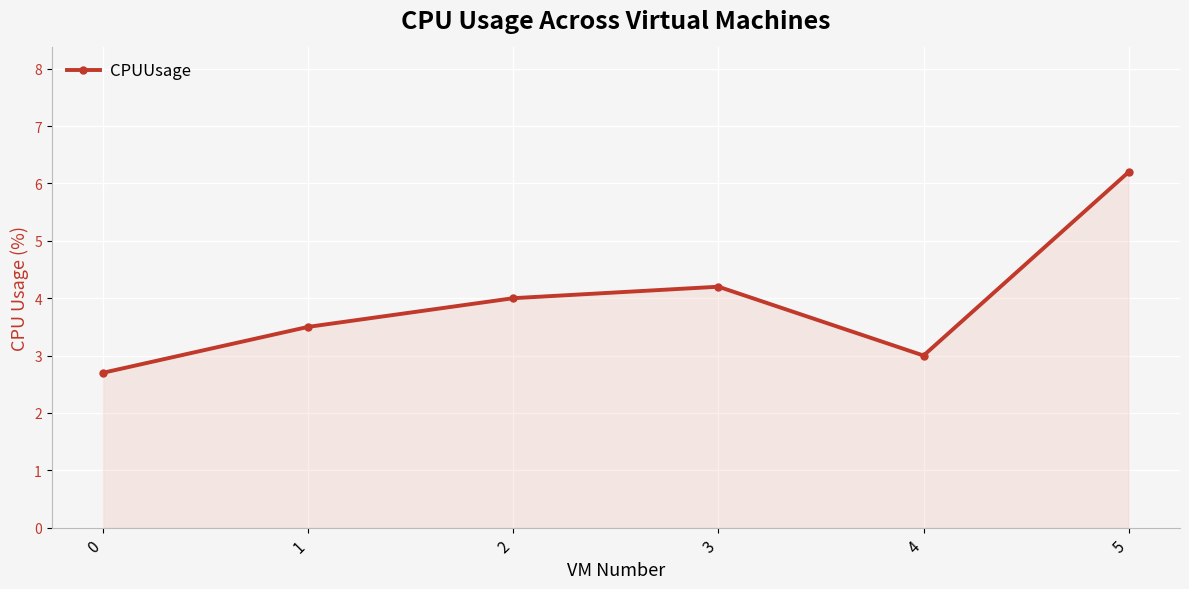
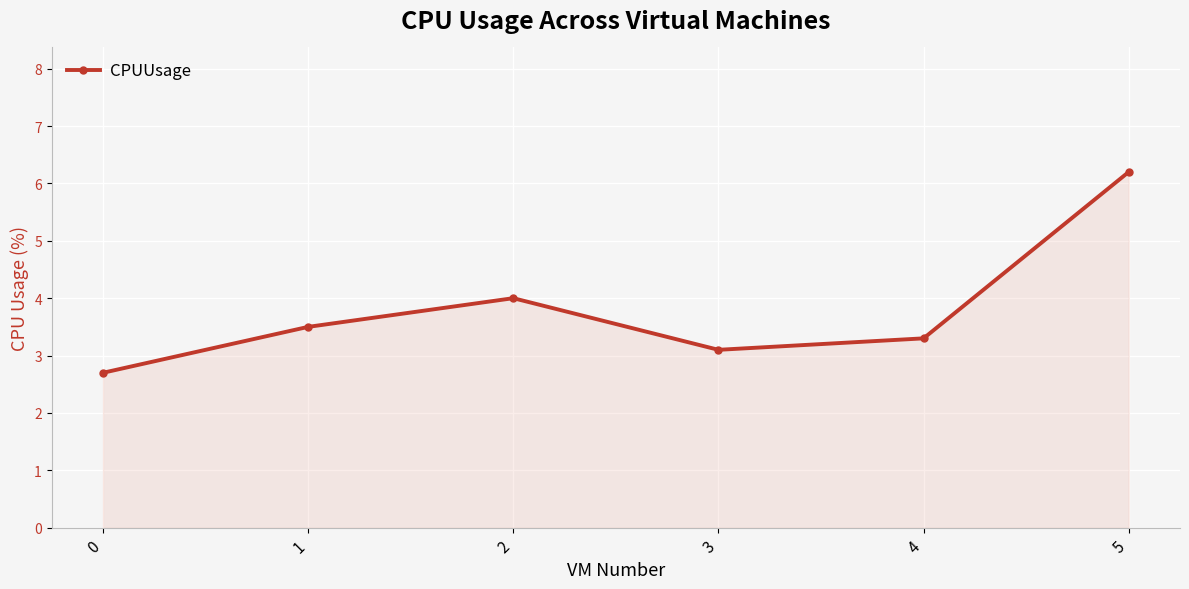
3: 4.2 -> 3.1
4: 3.0 -> 3.3
